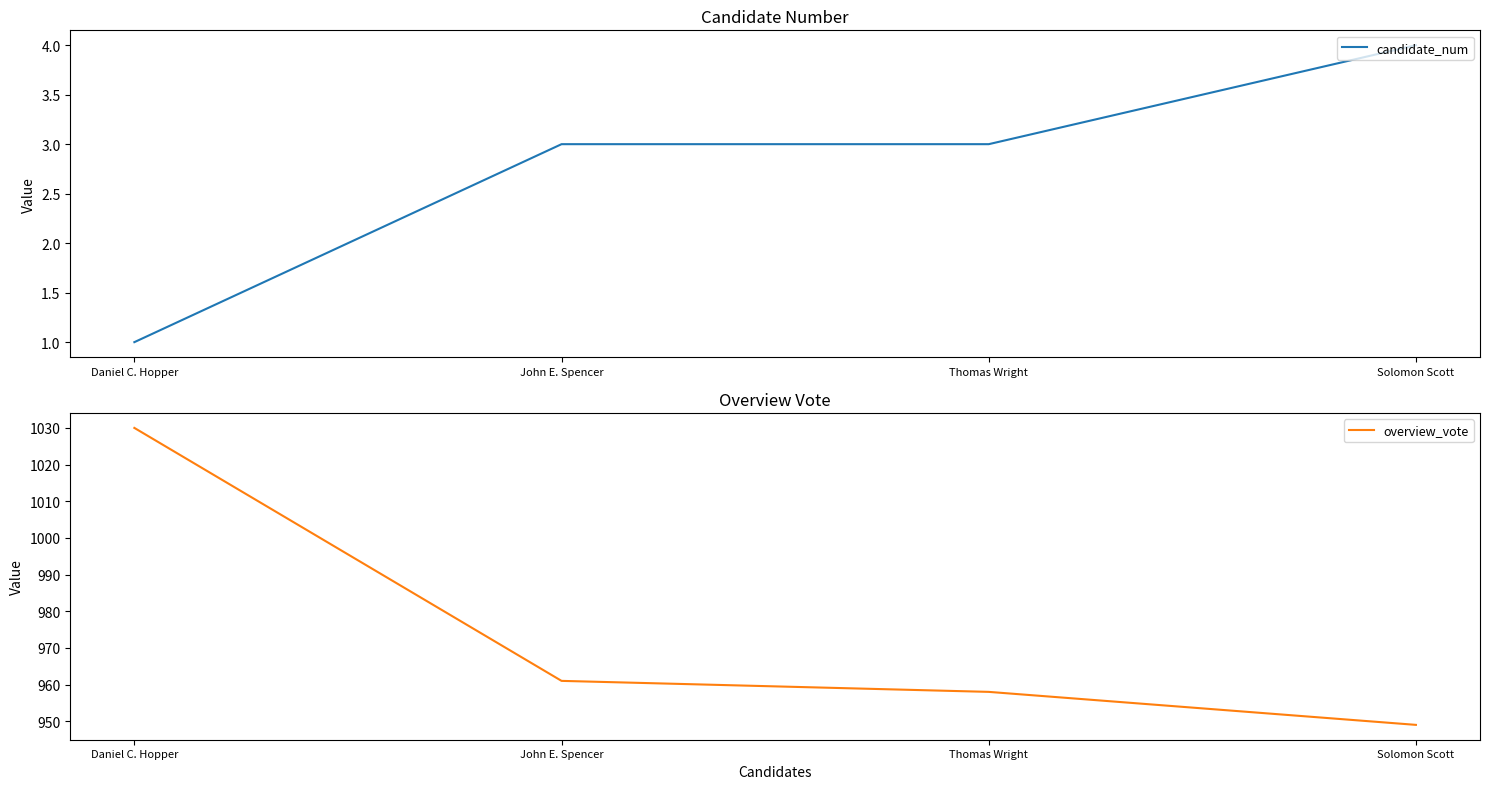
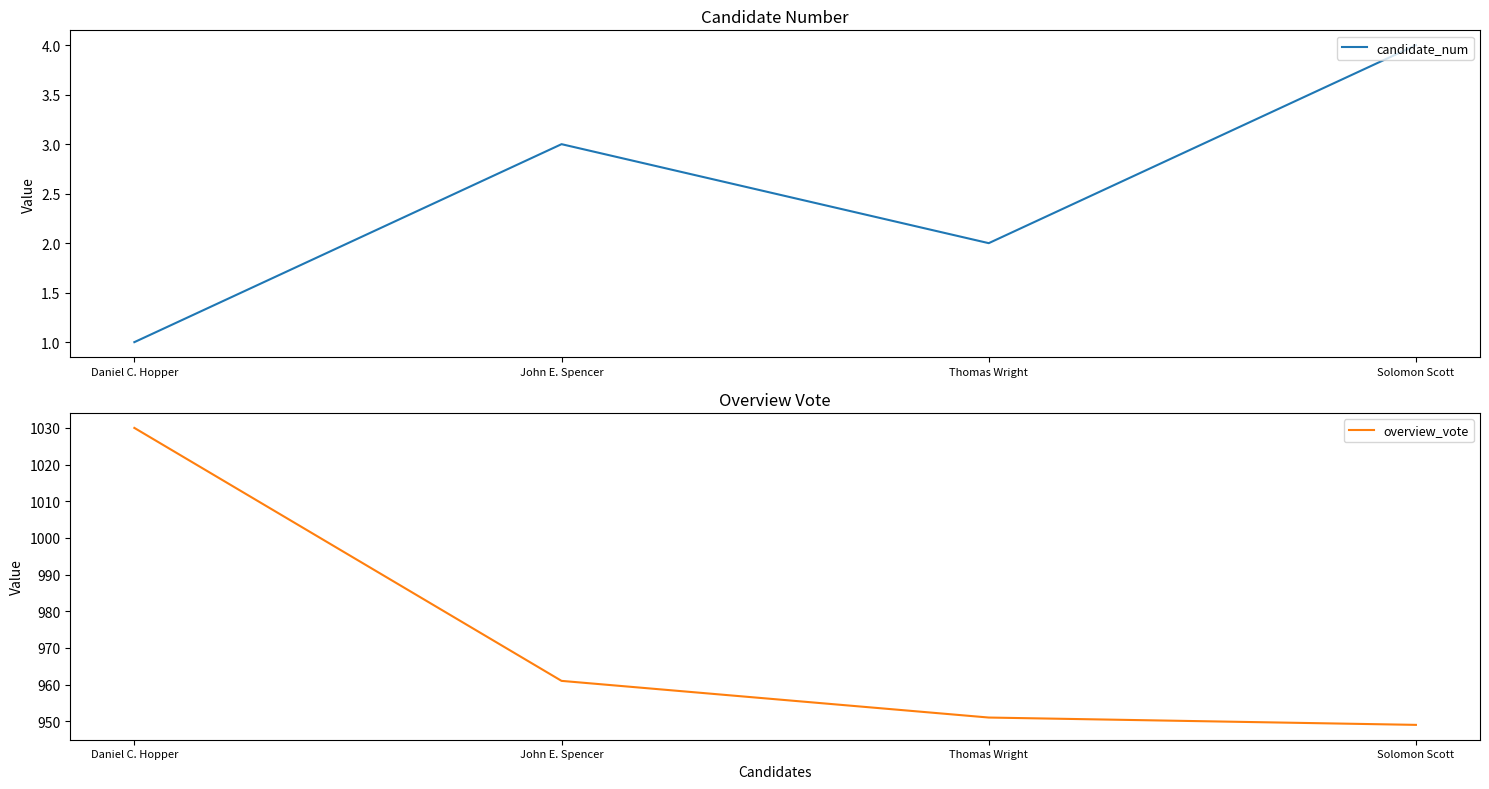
Candidate Number, Thomas Wright: 3 -> 2
Overview Vote, Thomas Wright: 958 -> 951
